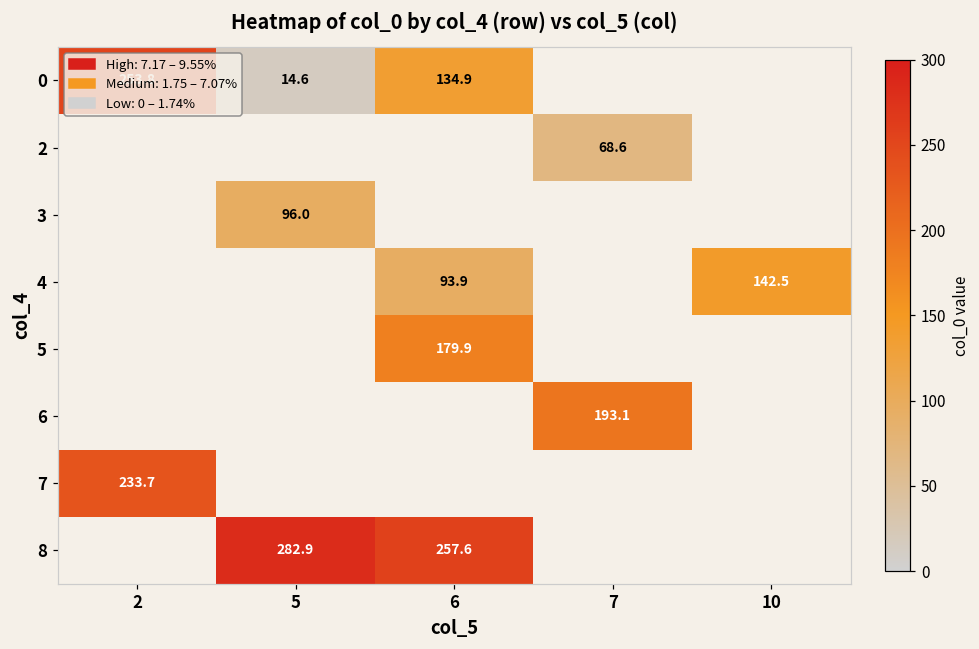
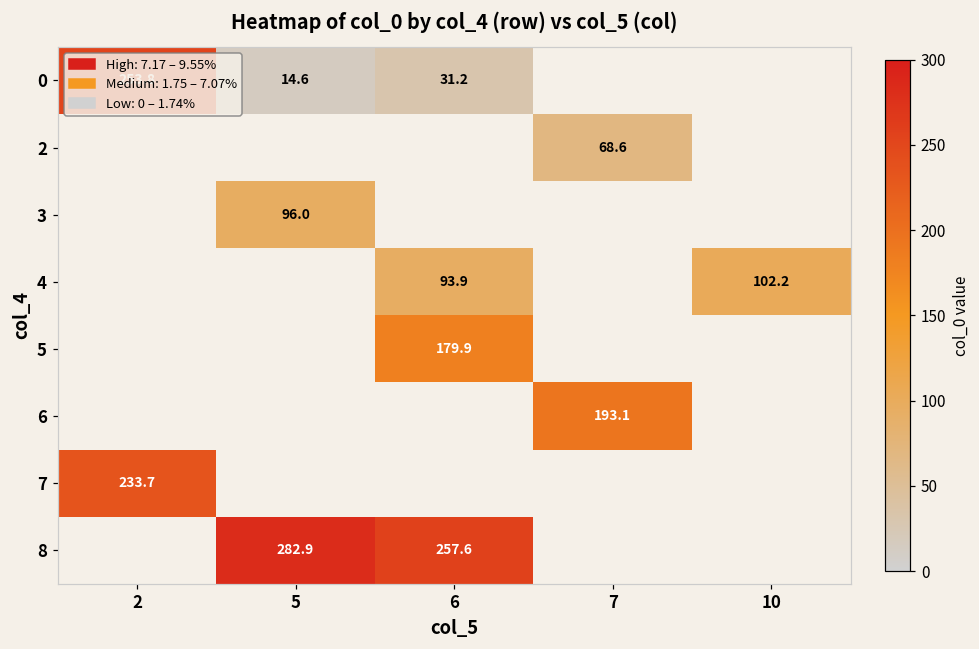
0, 6: 134.9 -> 31.2
4, 10: 142.5 -> 102.2
